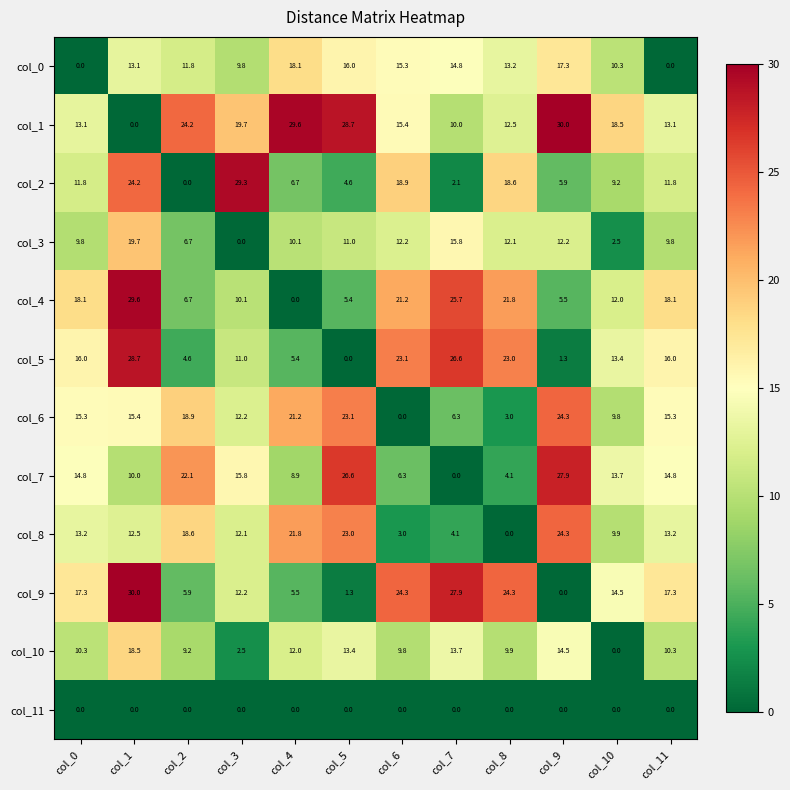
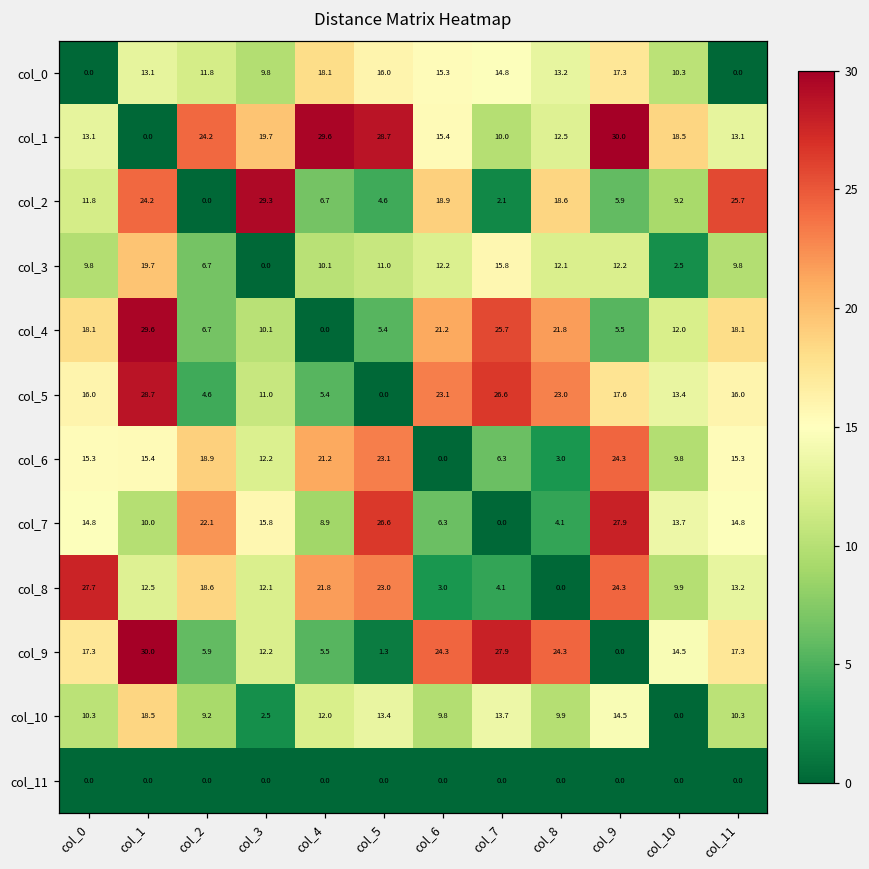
col_2, col_11: 11.8 -> 25.7
col_5, col_9: 1.3 -> 17.6
col_8, col_0: 13.2 -> 27.7
